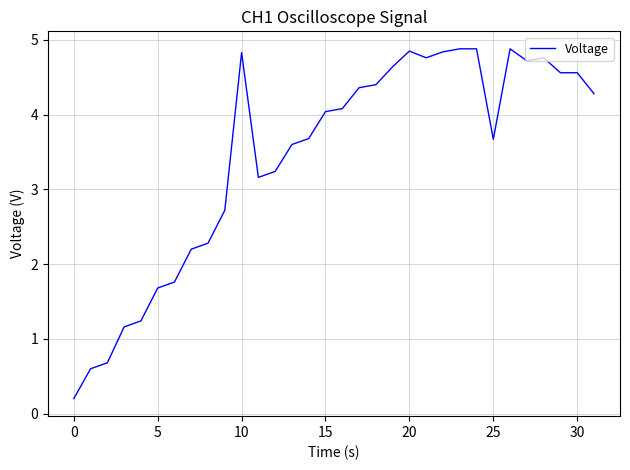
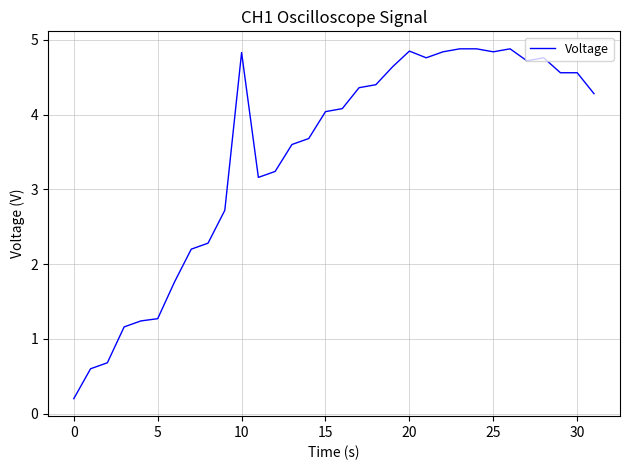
5: 1.7 -> 1.3
25: 3.7 -> 4.8
